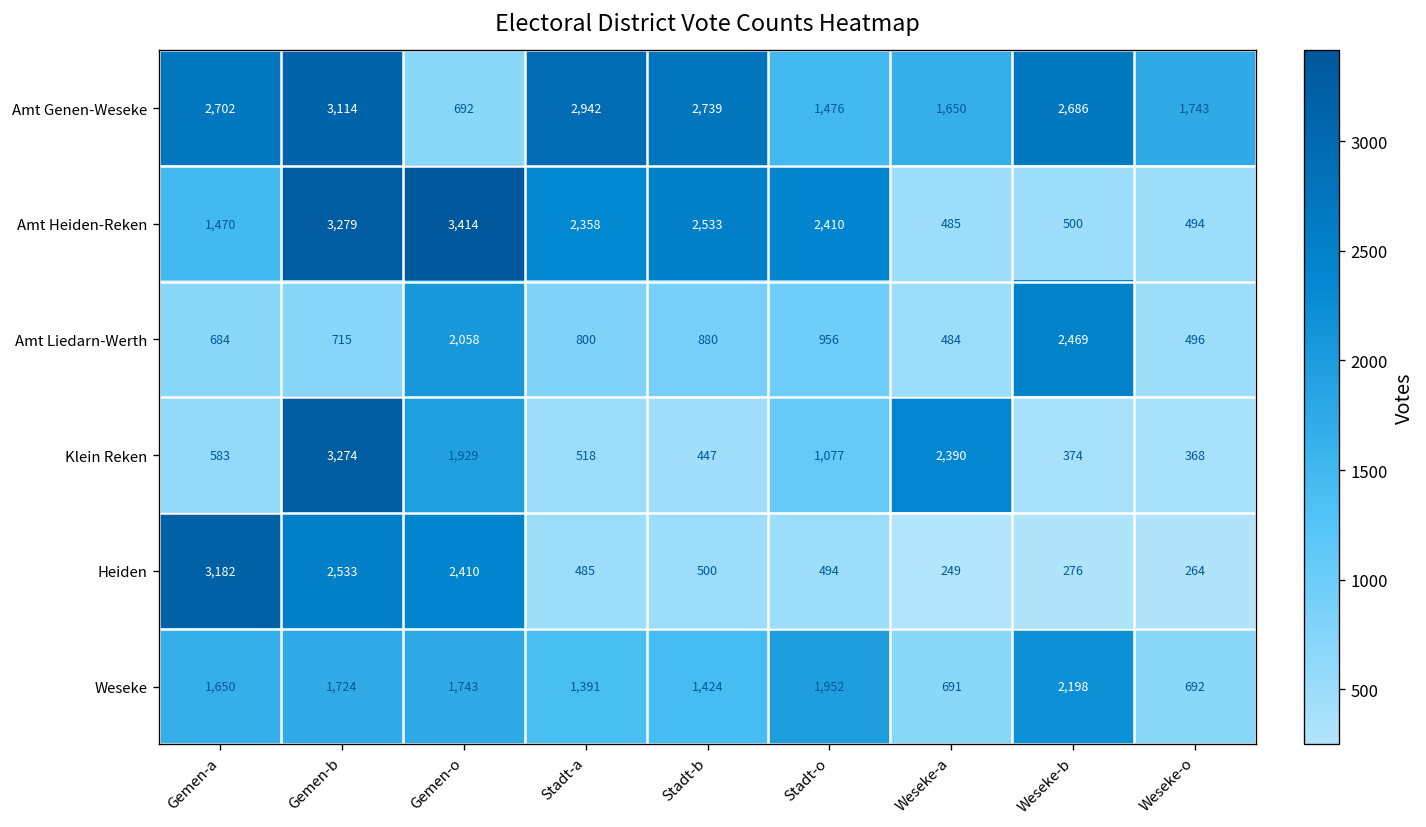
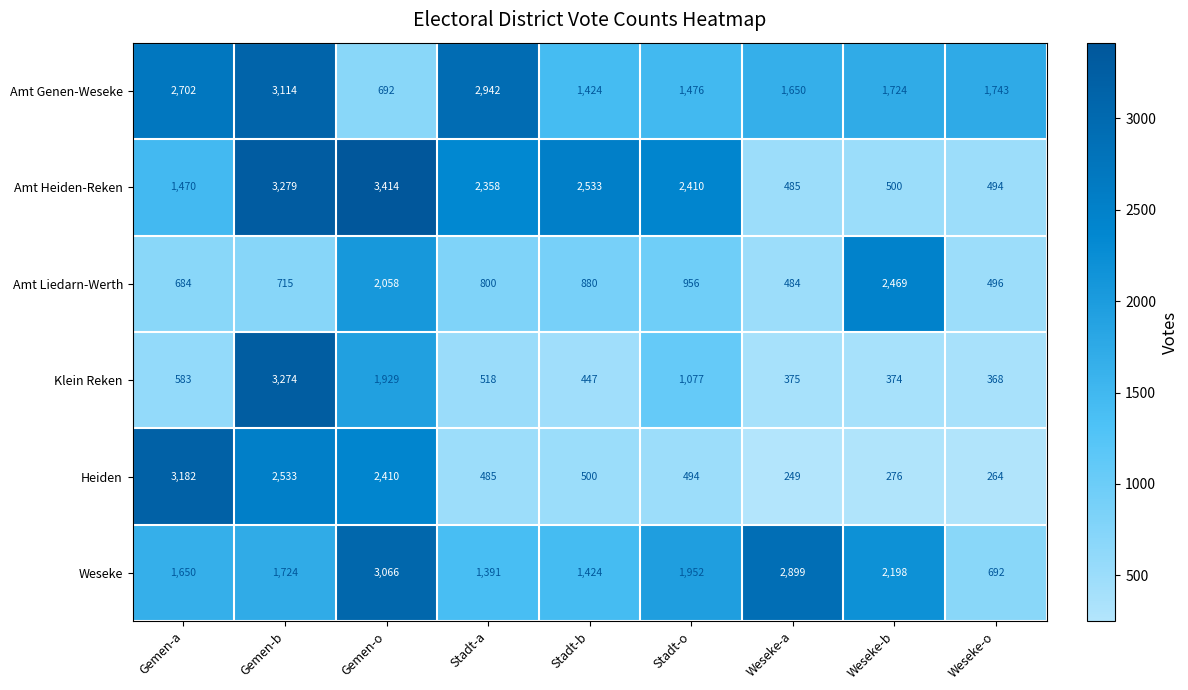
Amt Genen-Weseke, Stadt-b: 2,739 -> 1,424
Amt Genen-Weseke, Weseke-b: 2,686 -> 1,724
Klein Reken, Weseke-a: 2,390 -> 375
Weseke, Gemen-o: 1,743 -> 3,066
Weseke, Weseke-a: 691 -> 2,899
